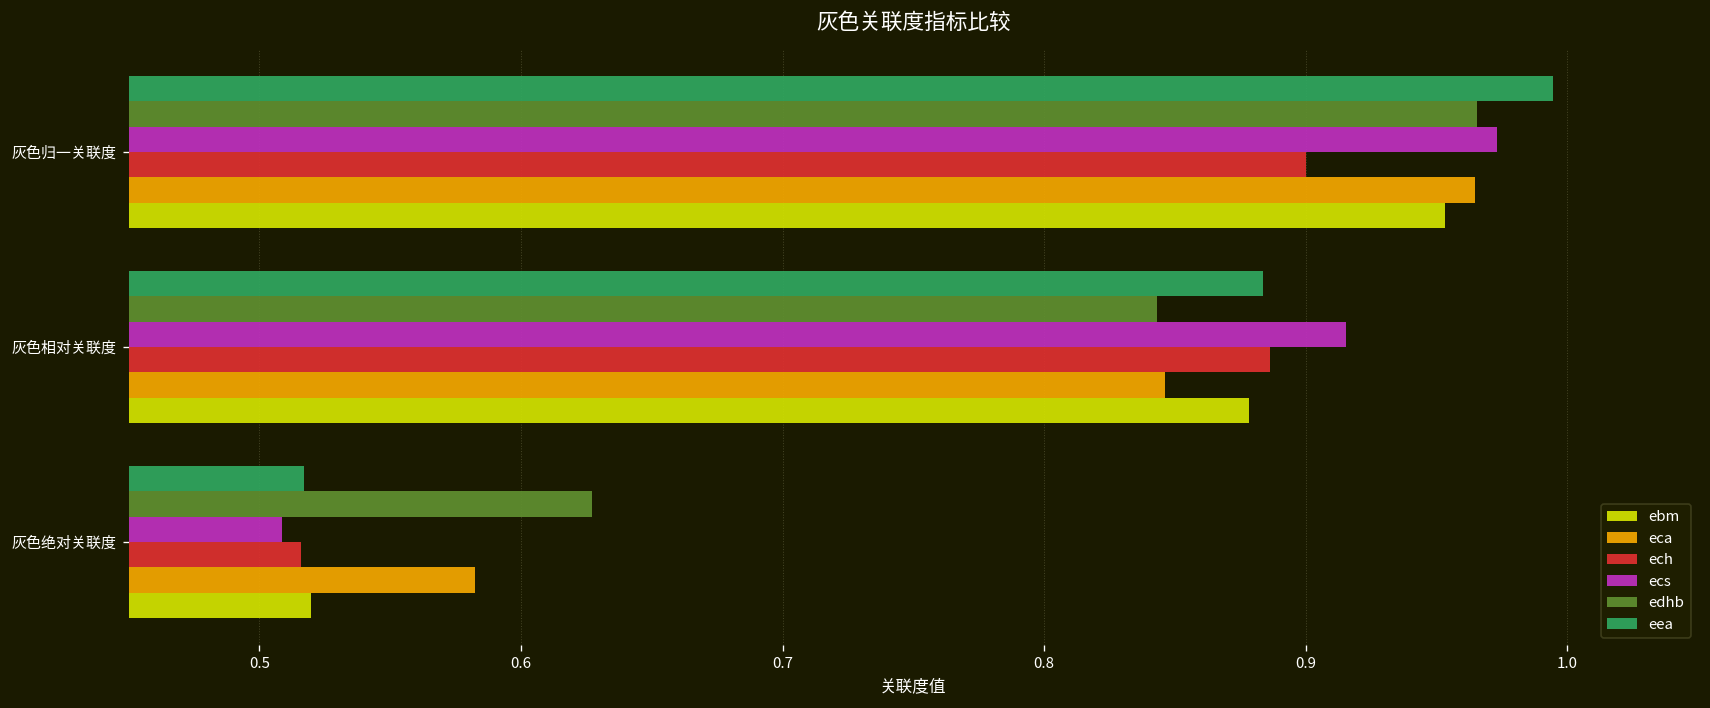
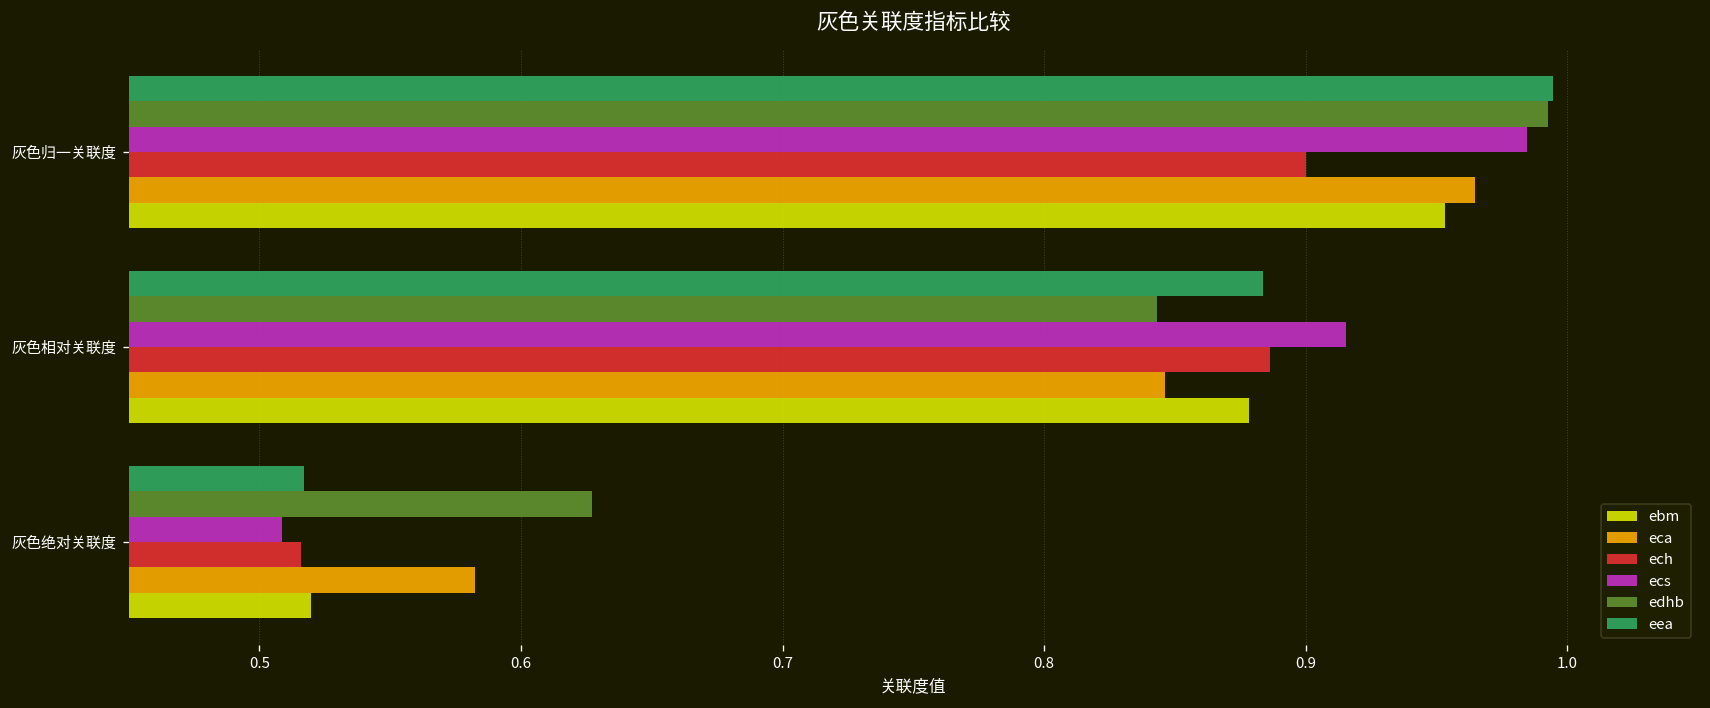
edhb, 灰色归一关联度: 0.966 -> 0.993
ecs, 灰色归一关联度: 0.973 -> 0.985
